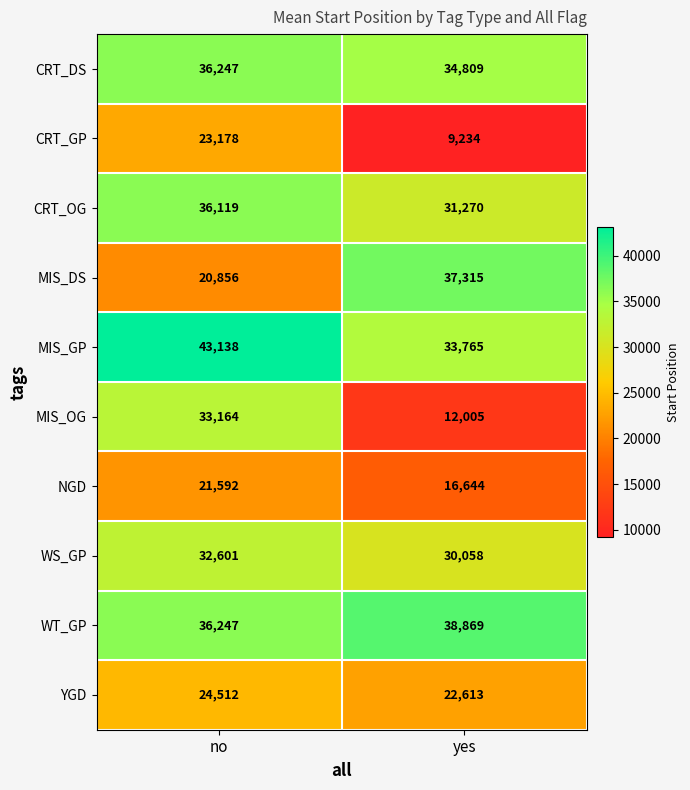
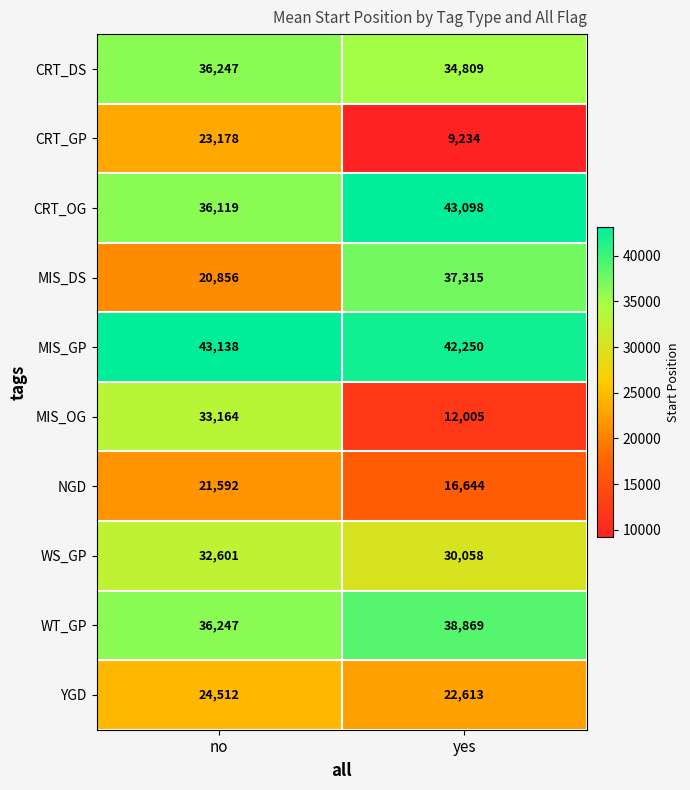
CRT_OG, yes: 31,270 -> 43,098
MIS_GP, yes: 33,765 -> 42,250
